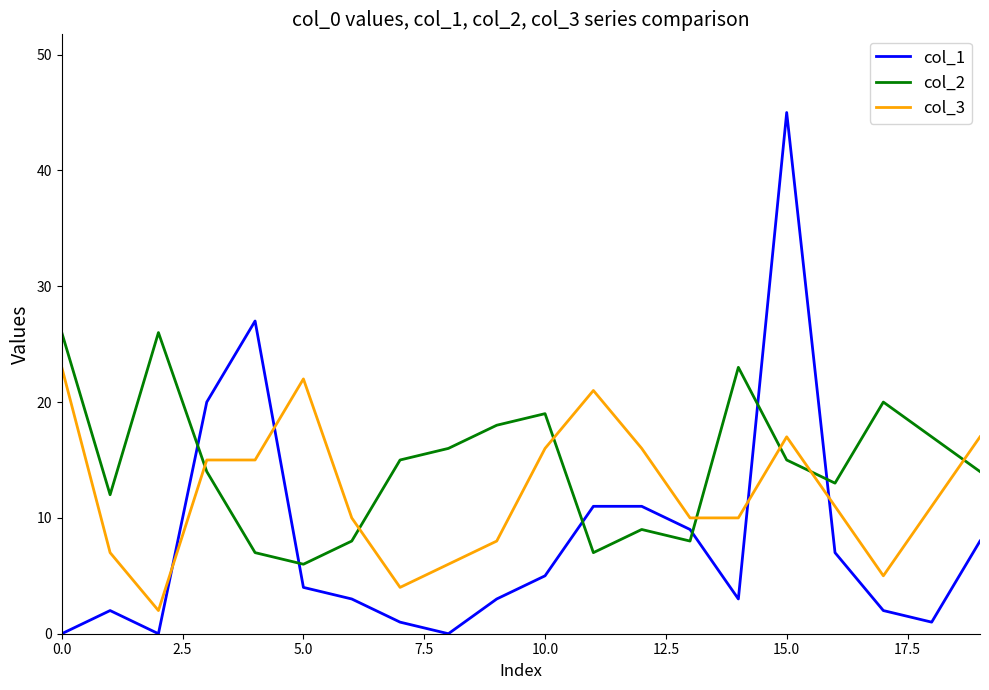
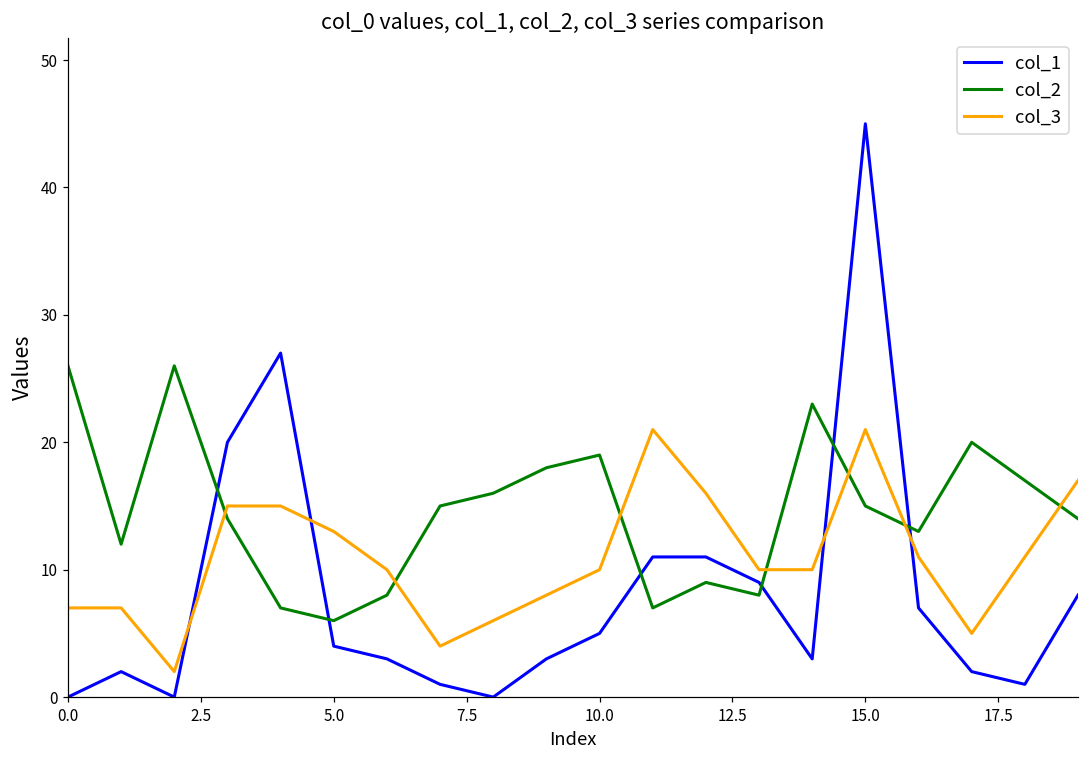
col_3, 0.0: 23 -> 7
col_3, 5.0: 22 -> 13
col_3, 10.0: 16 -> 10
col_3, 15.0: 17 -> 21
